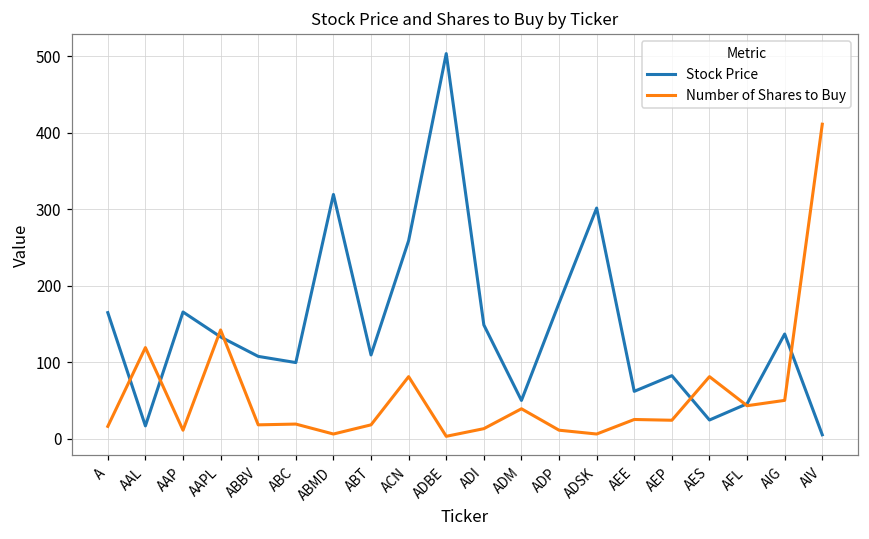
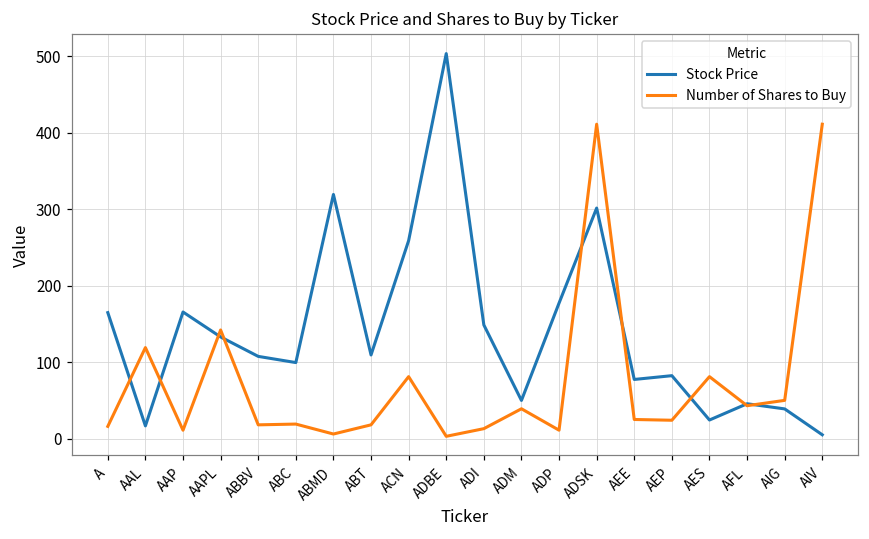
Number of Shares to Buy, ADSK: 10 -> 410
Stock Price, AEE: 60 -> 80
Stock Price, AIG: 140 -> 40
